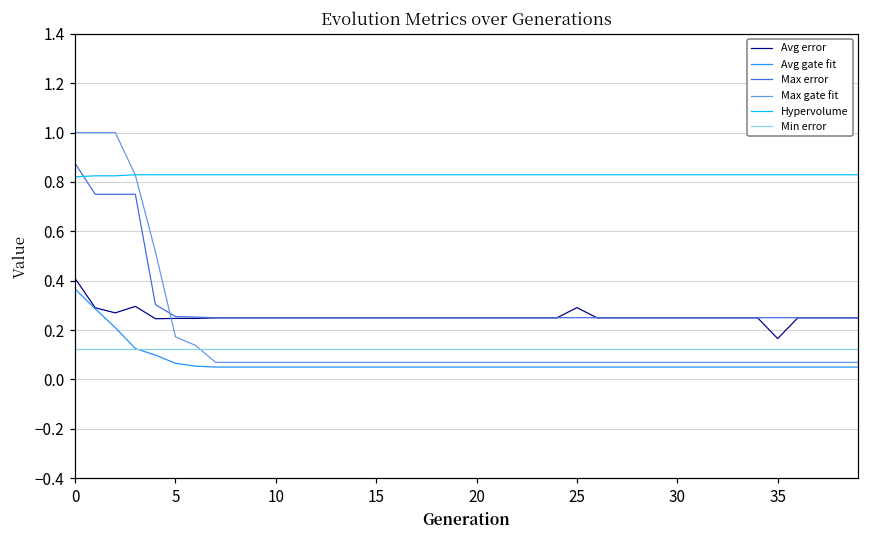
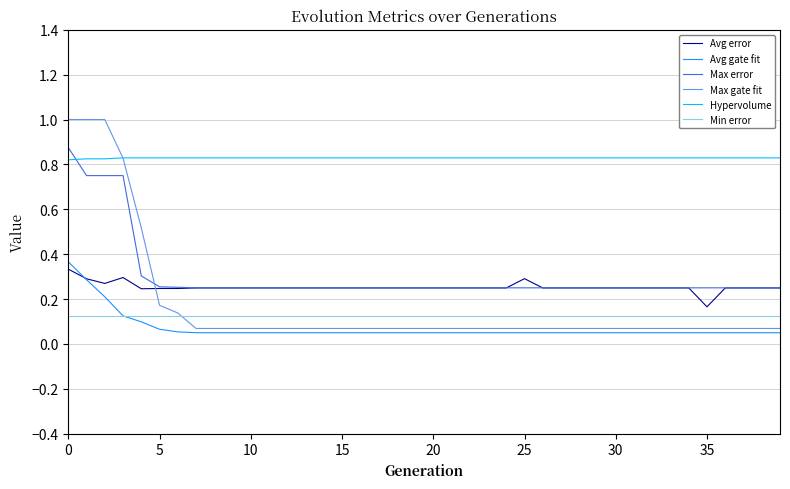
Avg error, 0: 0.41 -> 0.33
